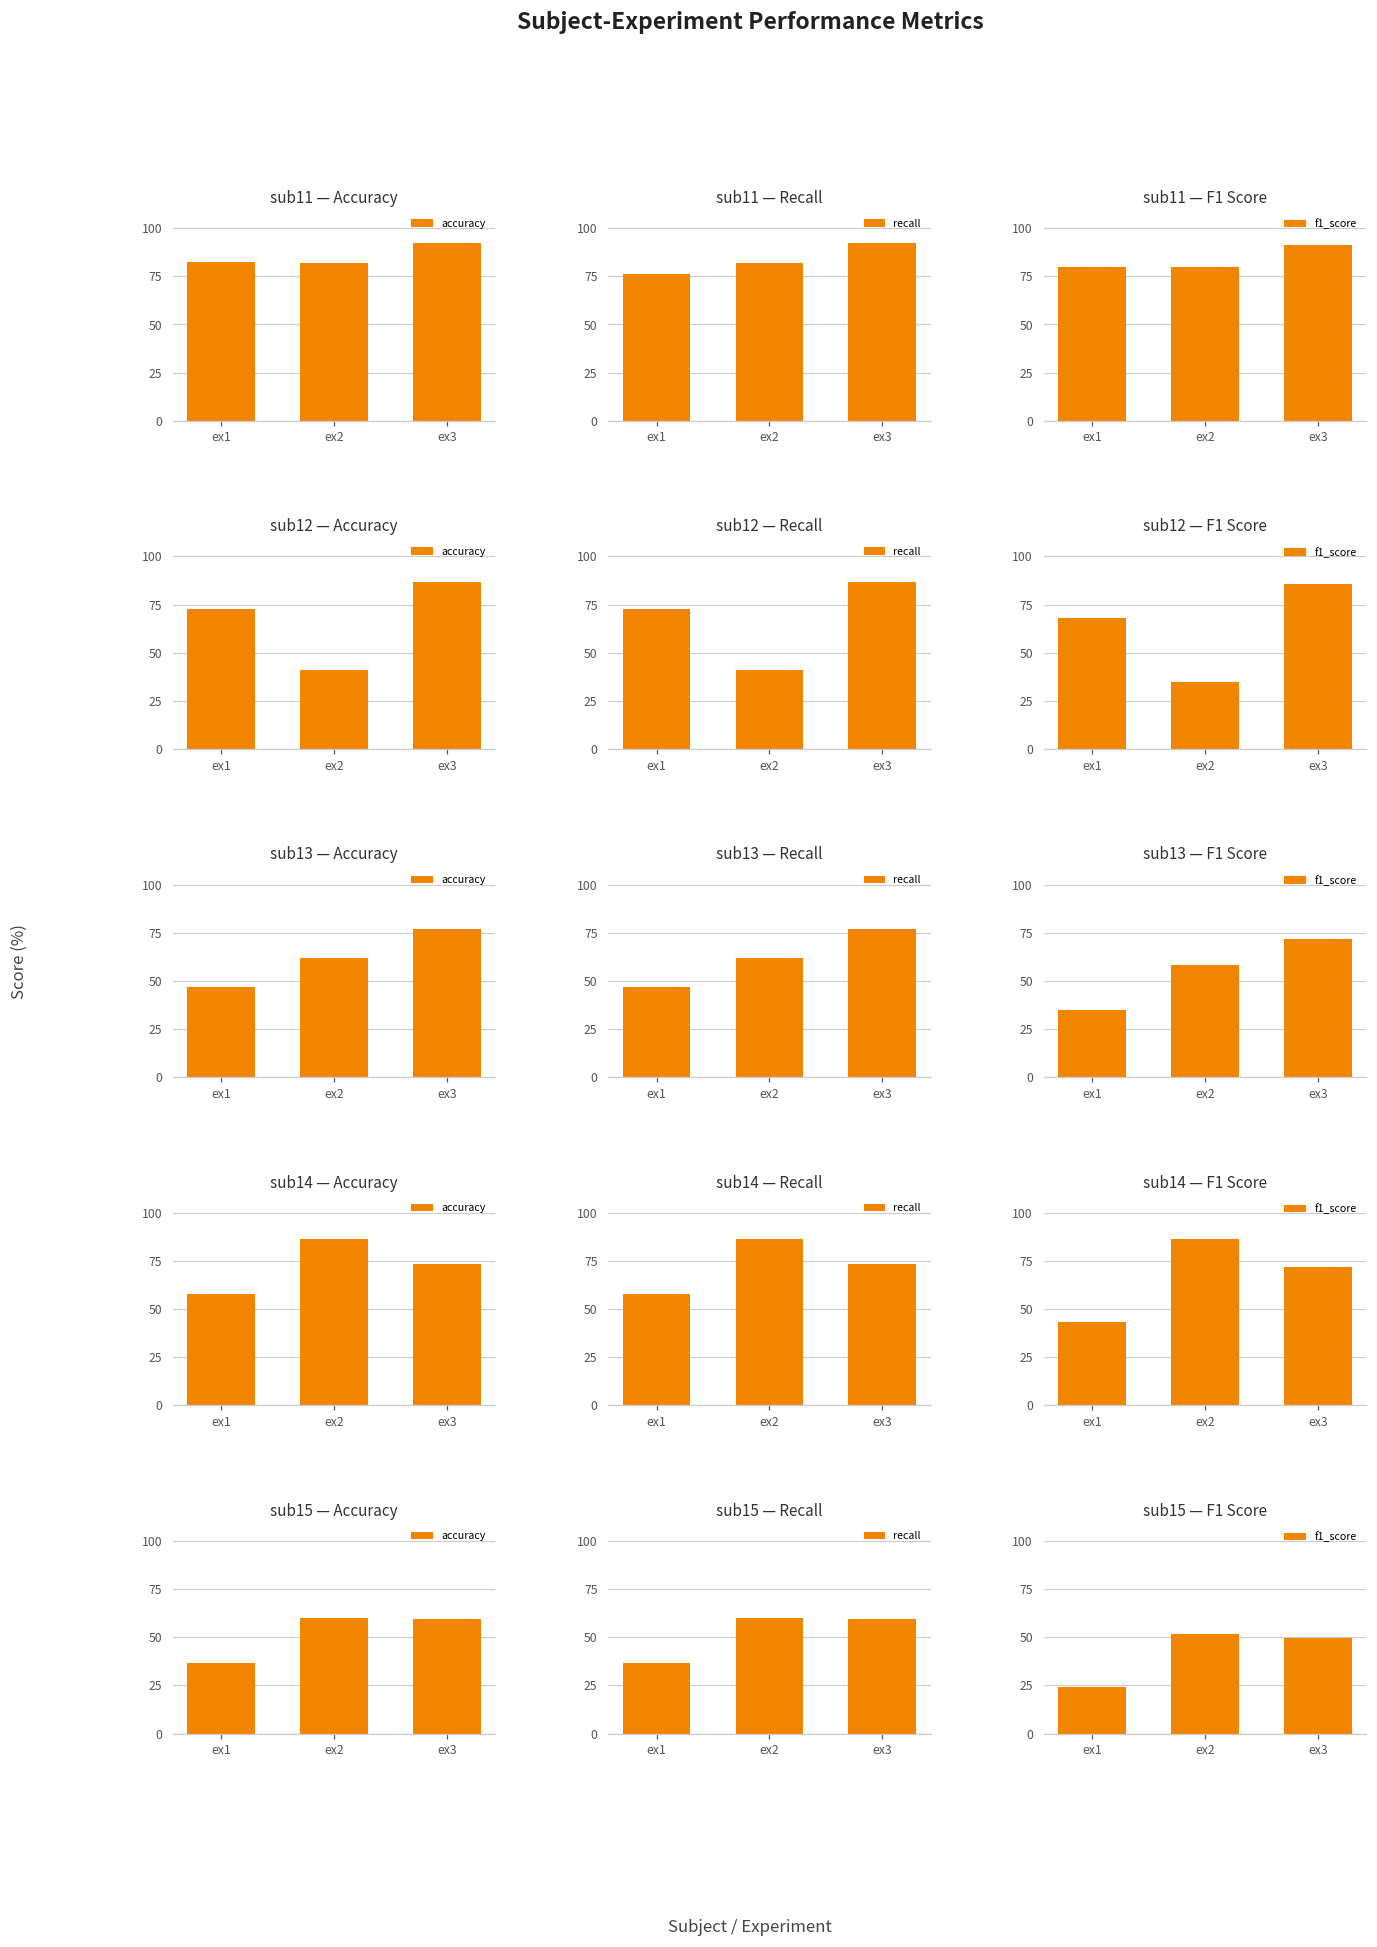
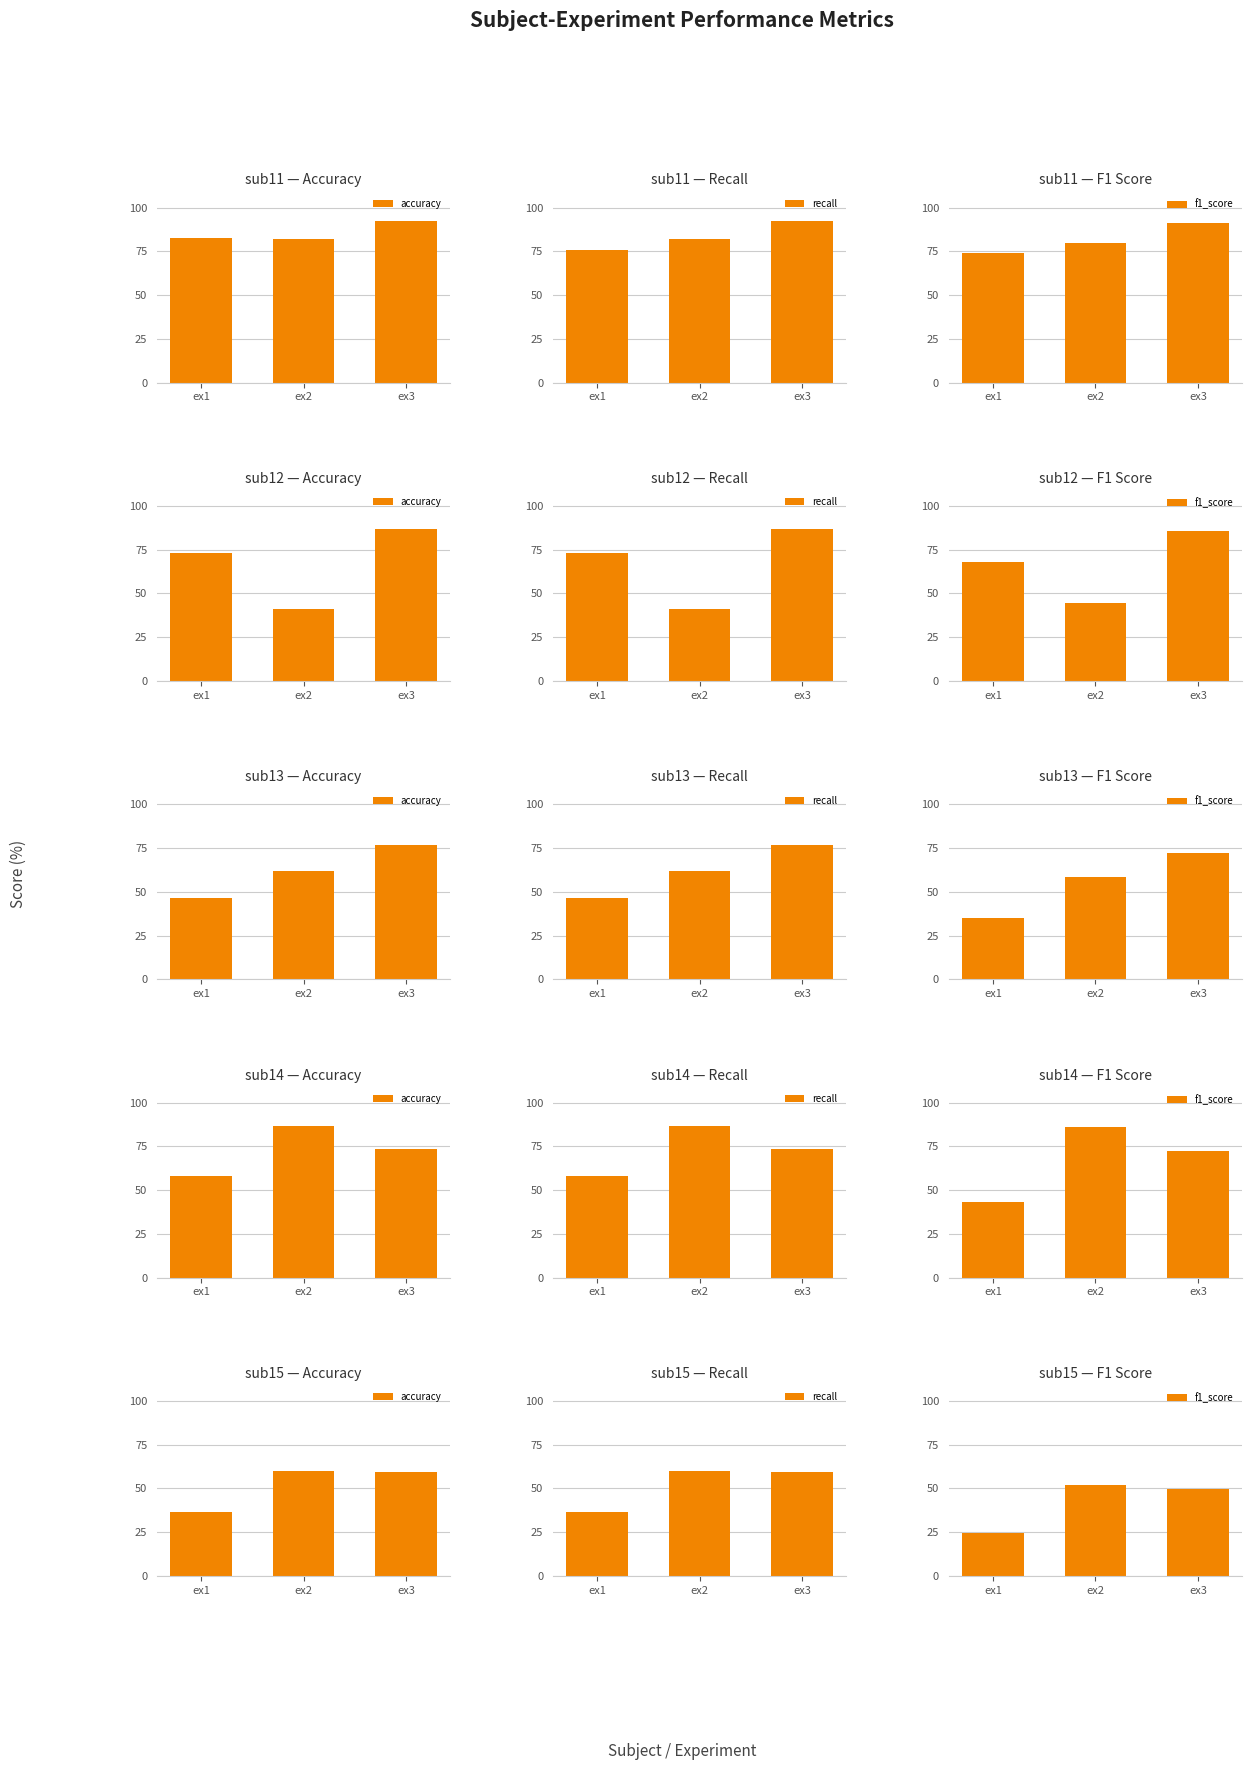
sub11 — F1 Score, ex1: 80 -> 74
sub12 — F1 Score, ex2: 35 -> 44
